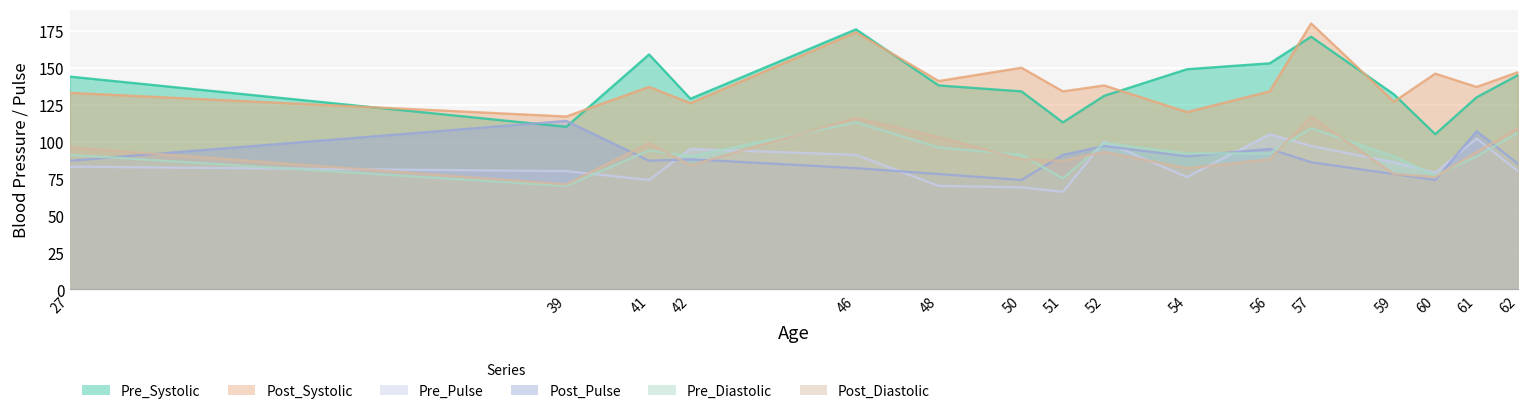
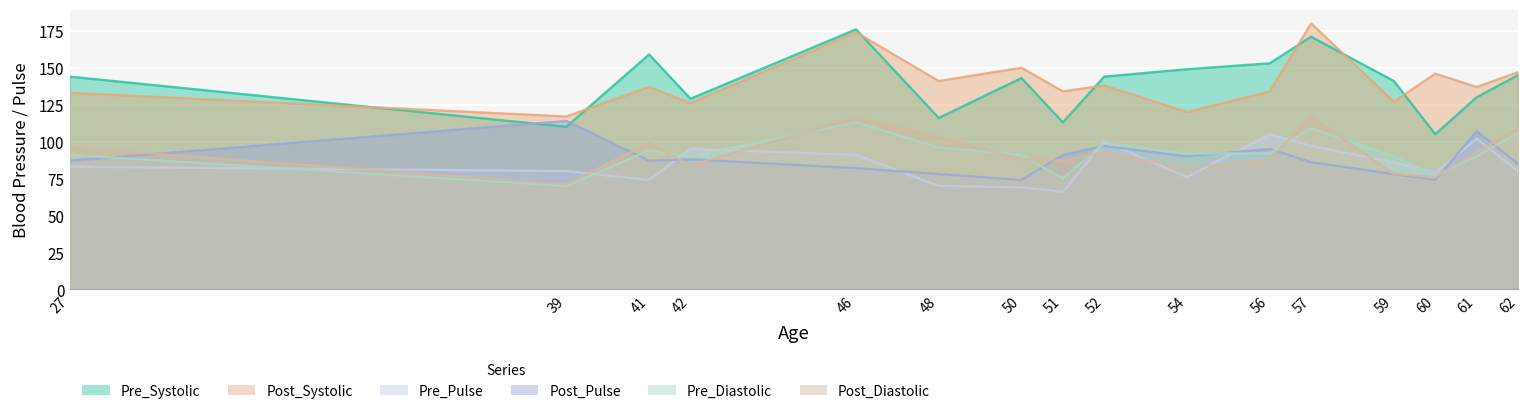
Pre_Systolic, 48: 138 -> 116
Pre_Systolic, 50: 134 -> 143
Pre_Systolic, 52: 131 -> 144
Pre_Systolic, 59: 132 -> 141
